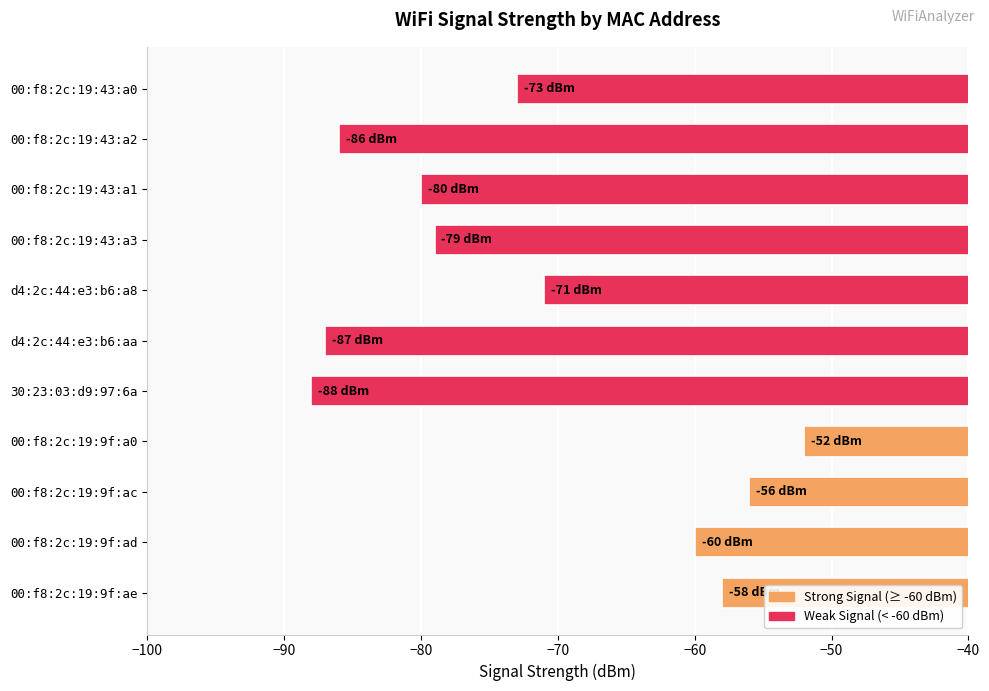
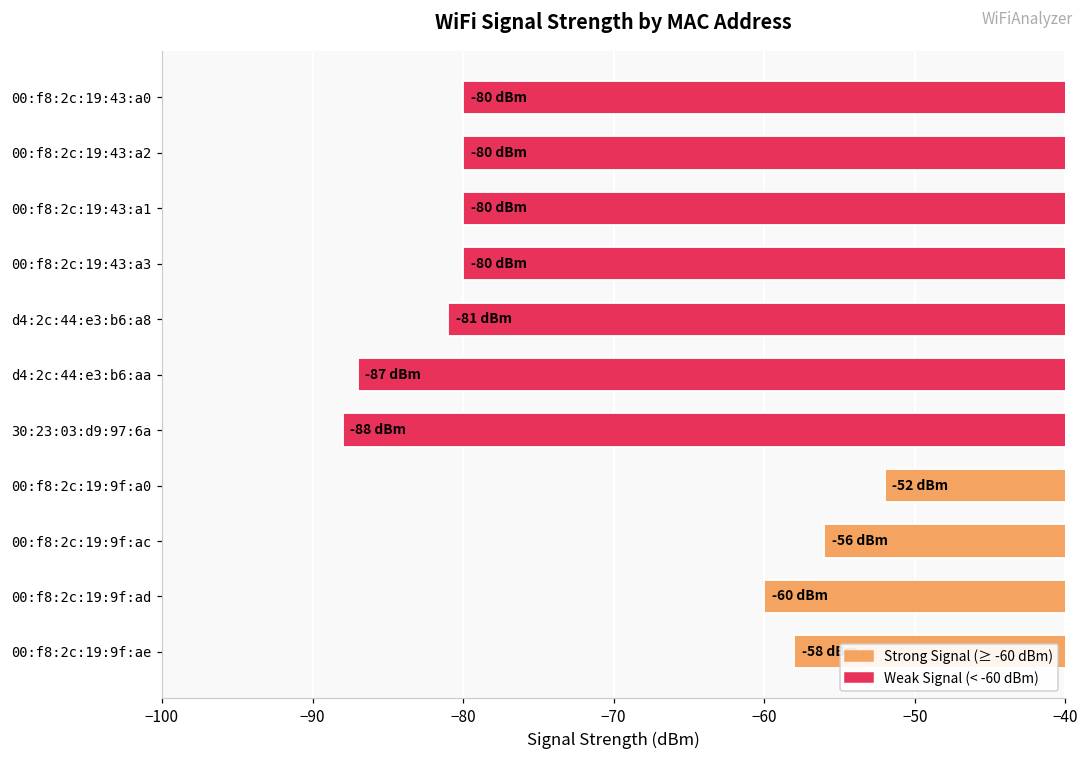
00:f8:2c:19:43:a0: -73 -> -80
00:f8:2c:19:43:a2: -86 -> -80
00:f8:2c:19:43:a3: -79 -> -80
d4:2c:44:e3:b6:a8: -71 -> -81
